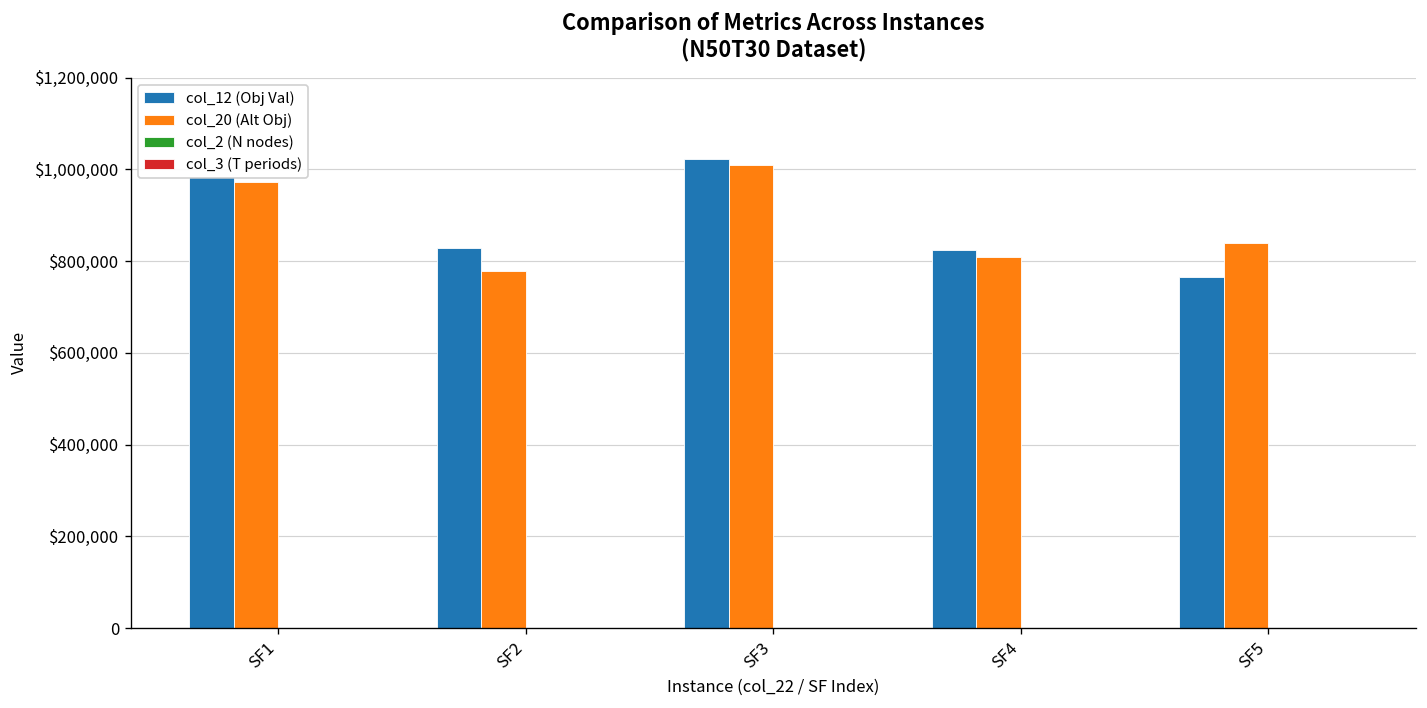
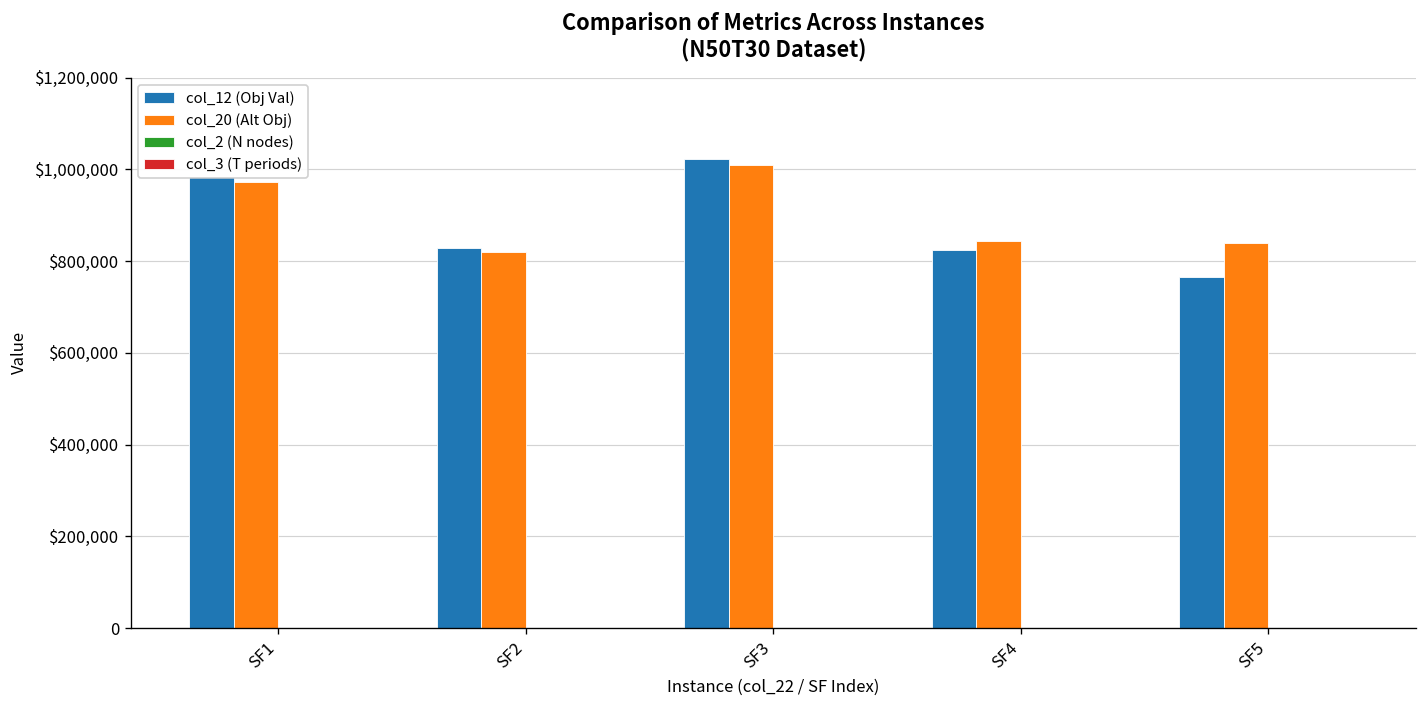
col_20 (Alt Obj), SF2: $780,000 -> $820,000
col_20 (Alt Obj), SF4: $810,000 -> $840,000
